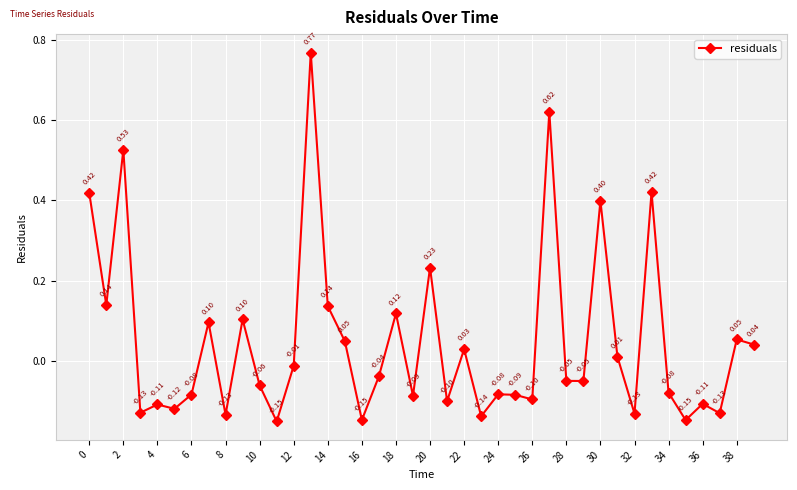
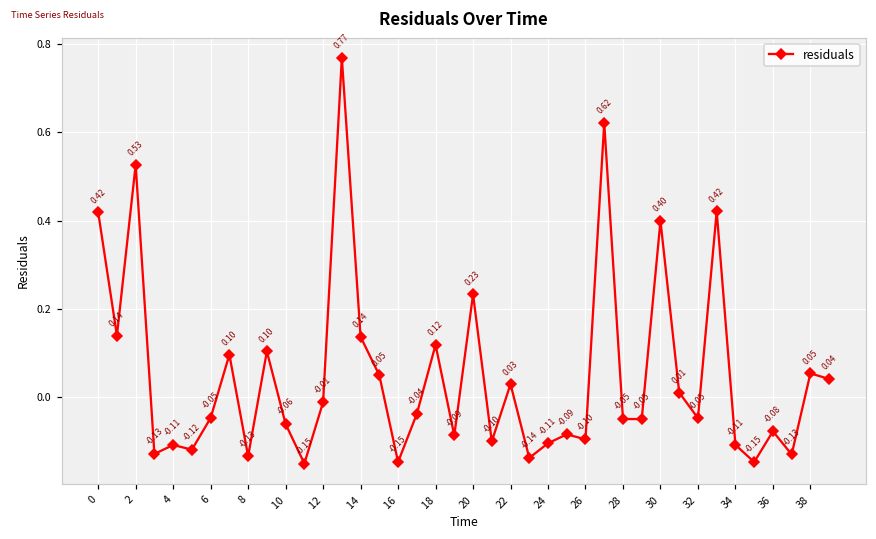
6: -0.08 -> -0.05
24: -0.08 -> -0.11
32: -0.13 -> -0.05
34: -0.08 -> -0.11
36: -0.11 -> -0.08
